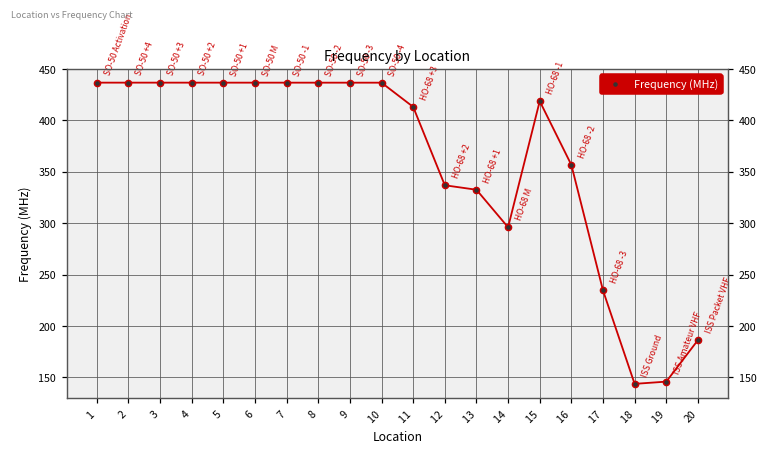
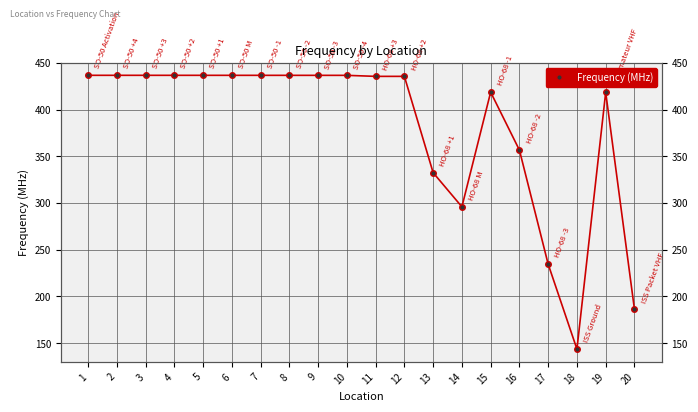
11: 410 -> 440
12: 340 -> 440
19: 150 -> 420
